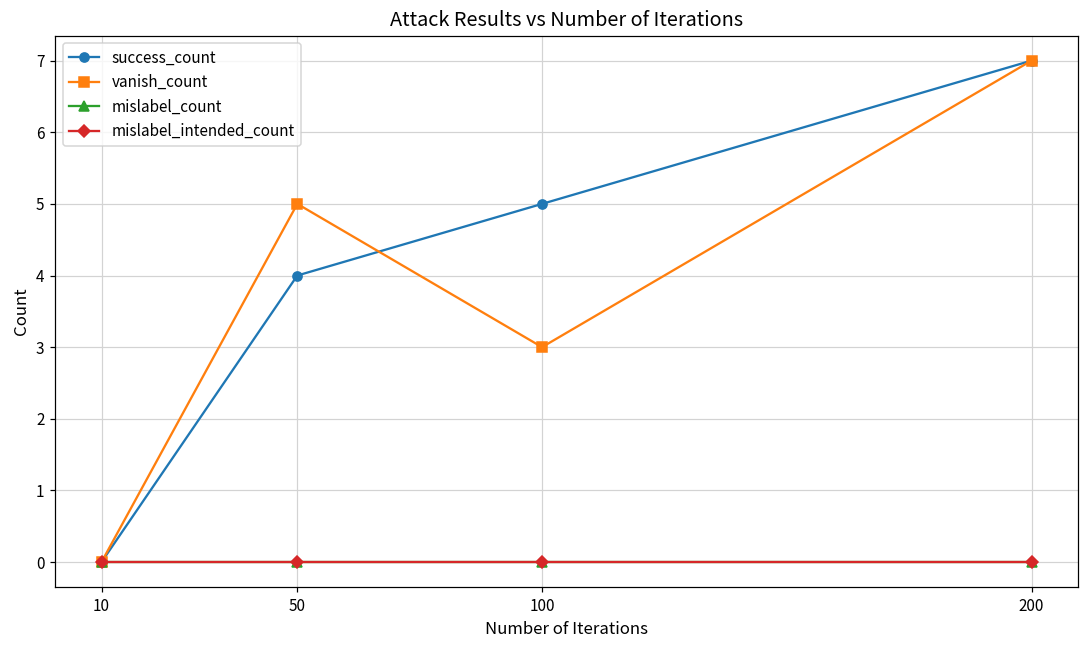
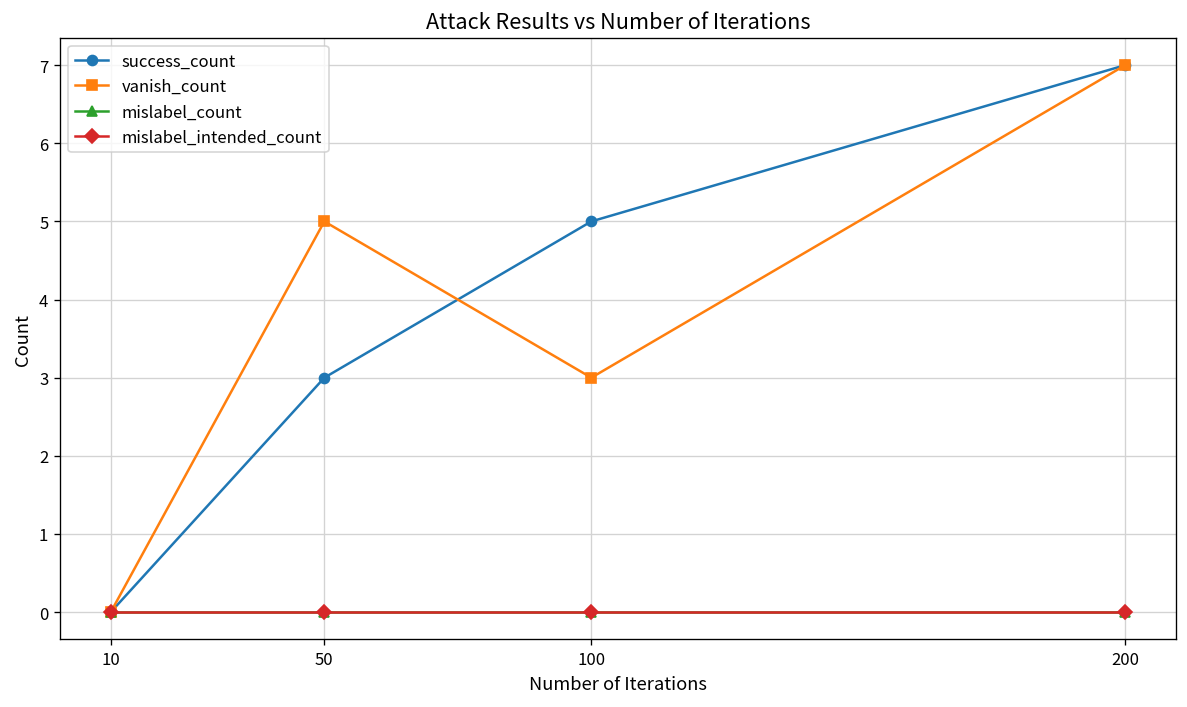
success_count, 50: 4 -> 3
